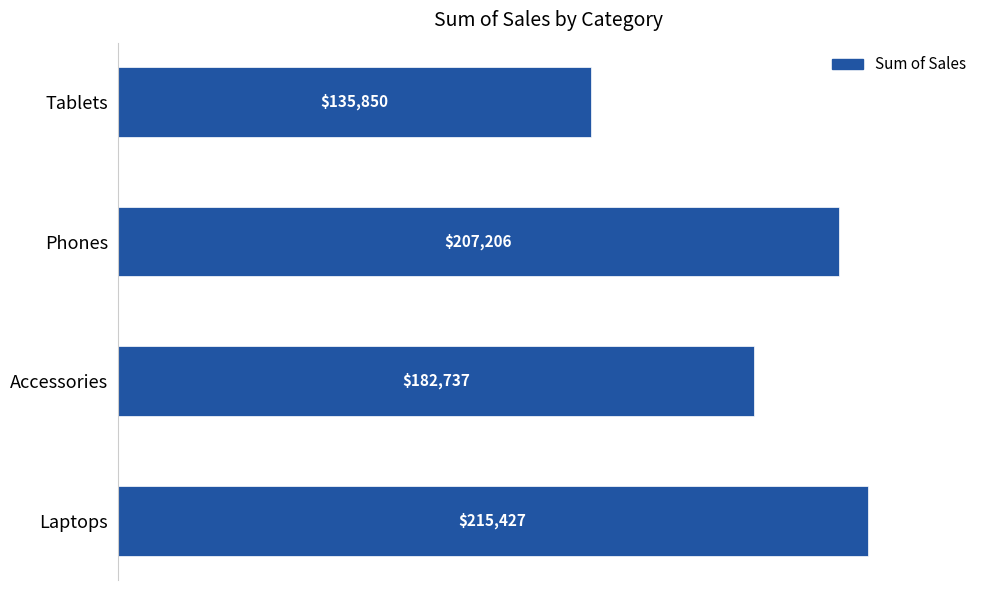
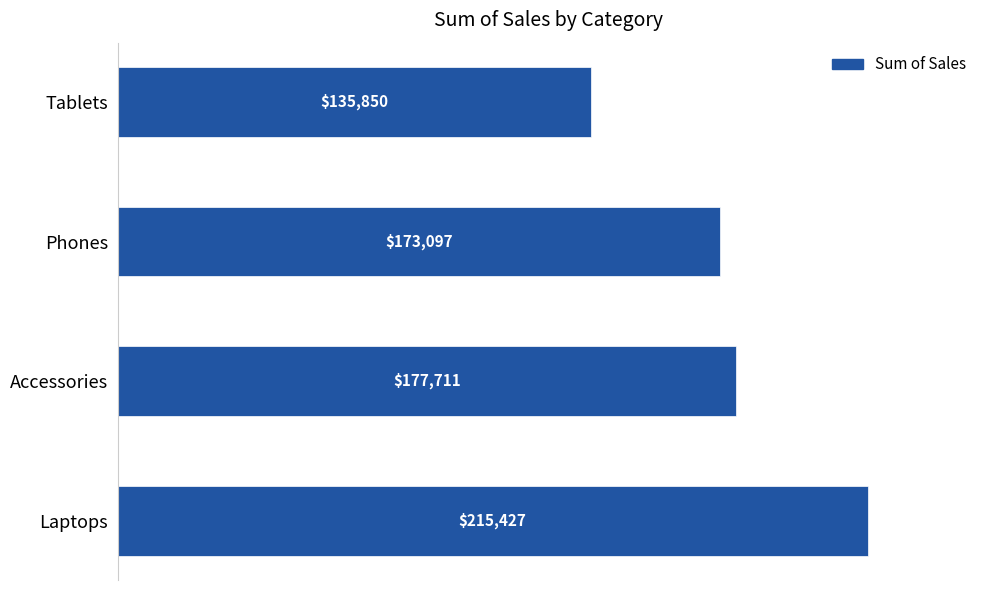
Phones: $207,206 -> $173,097
Accessories: $182,737 -> $177,711
